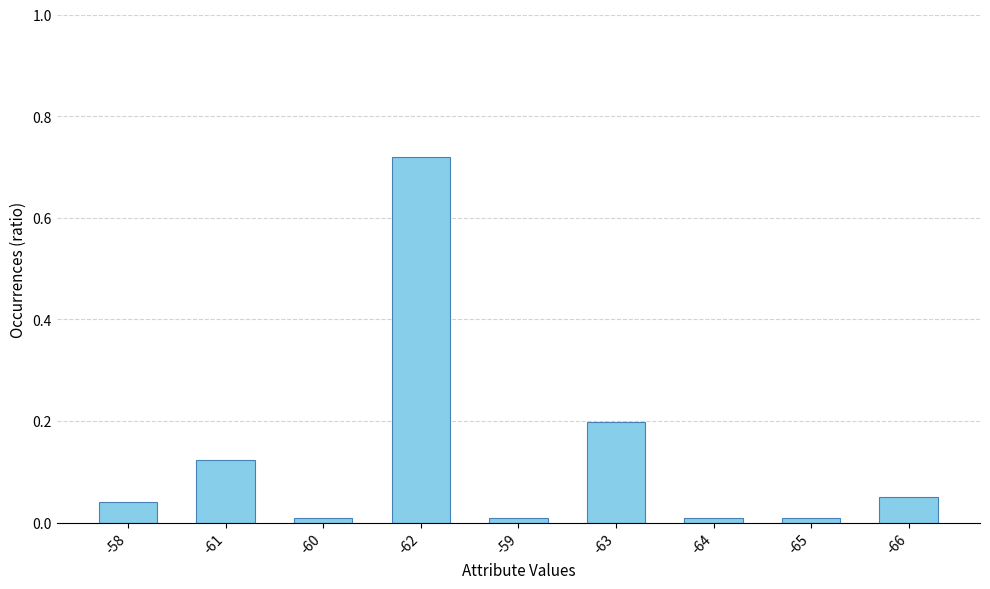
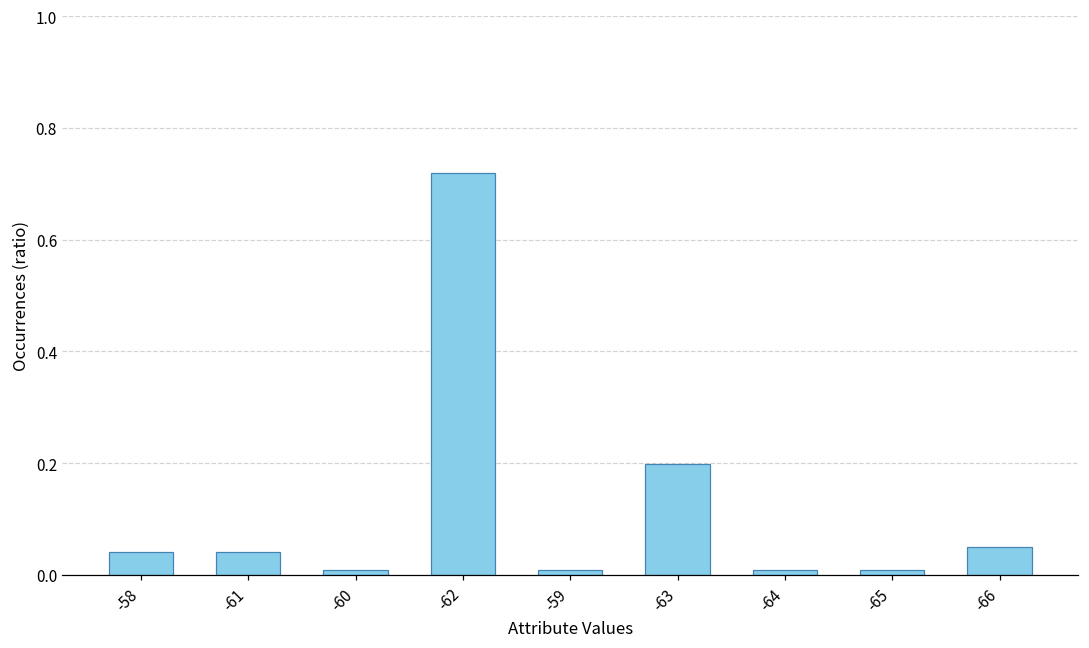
-61: 0.12 -> 0.04
